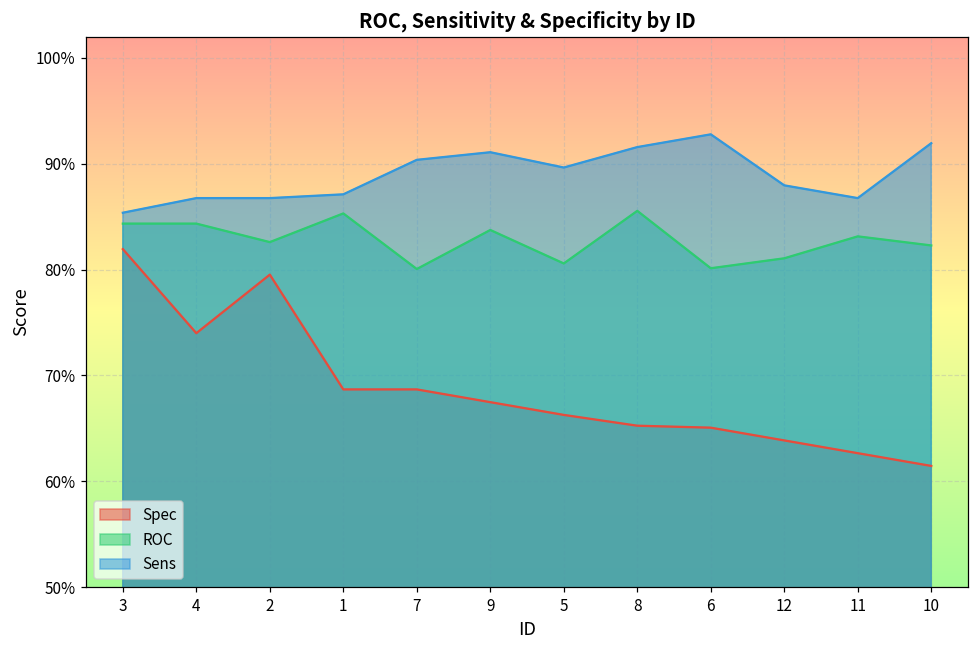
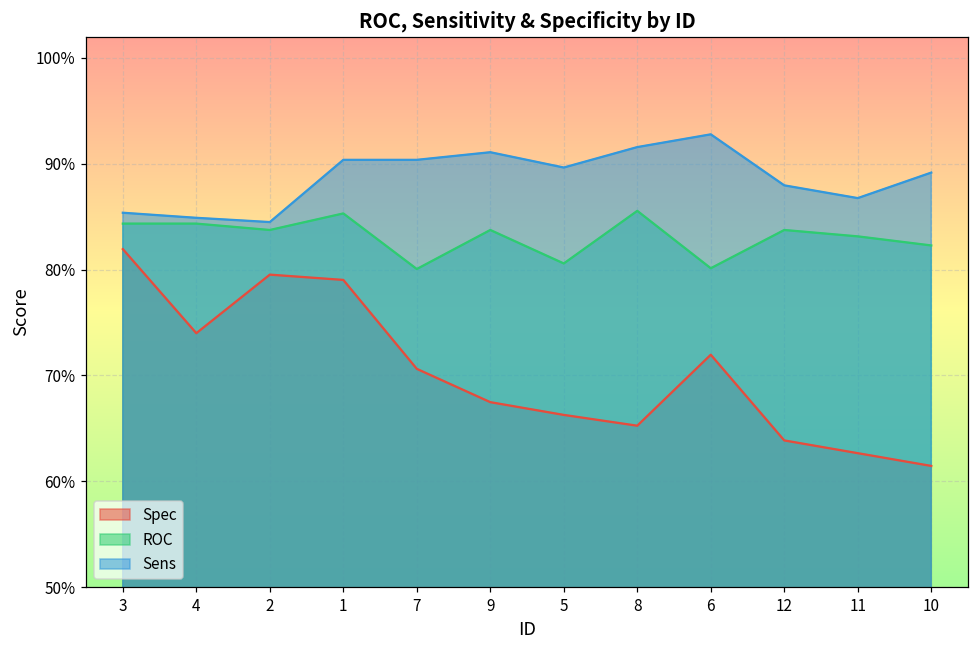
Sens, 4: 87% -> 85%
ROC, 2: 83% -> 84%
Sens, 2: 87% -> 84%
Spec, 1: 69% -> 79%
Sens, 1: 87% -> 90%
Spec, 7: 69% -> 71%
Spec, 6: 65% -> 72%
ROC, 12: 81% -> 84%
Sens, 10: 92% -> 89%
